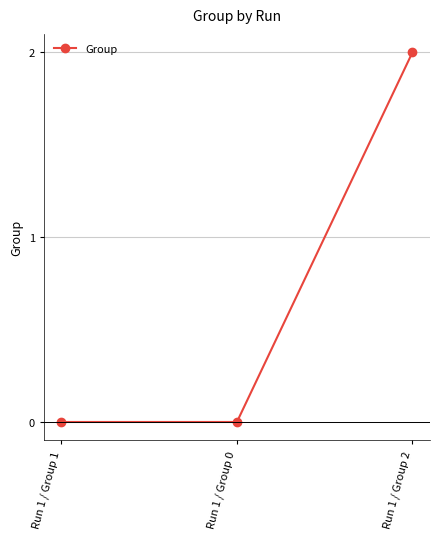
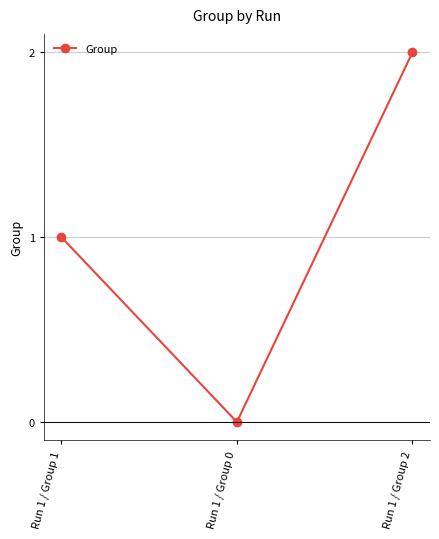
Run 1 / Group 1: 0 -> 1
